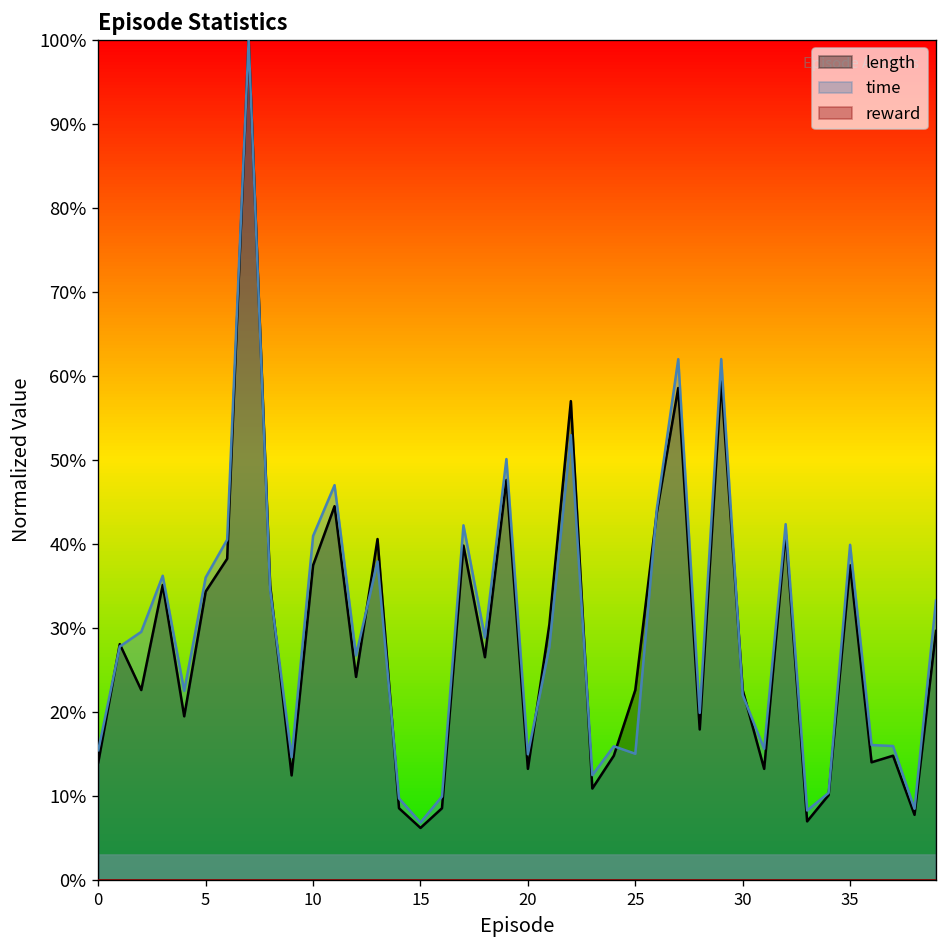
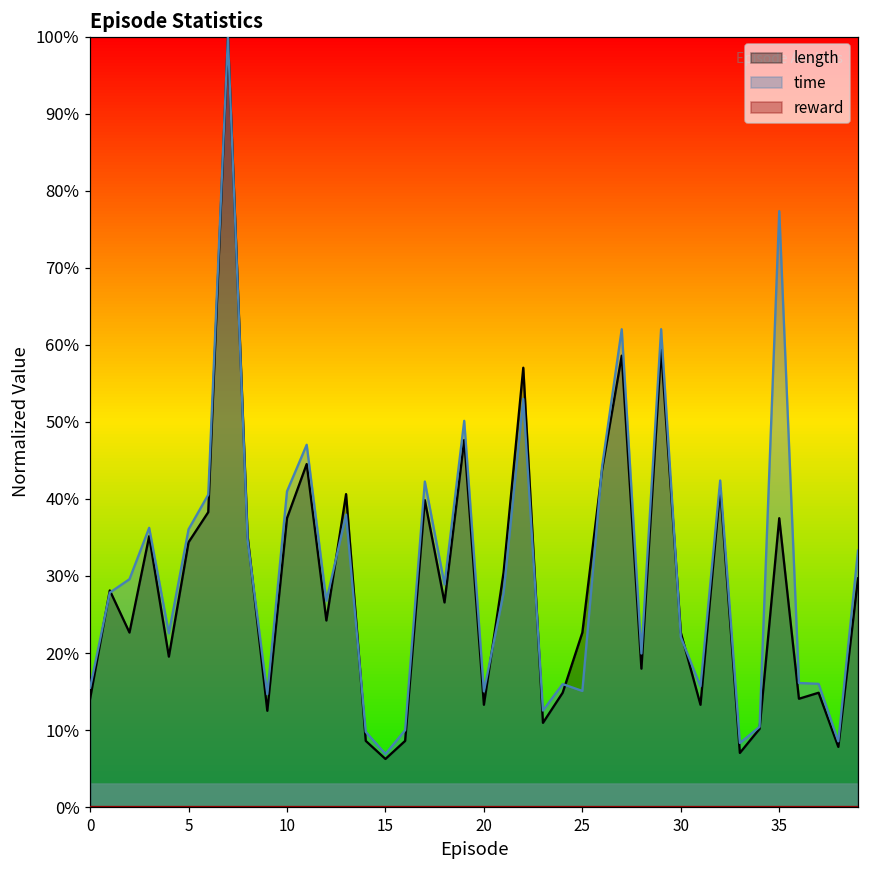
time, 35: 40% -> 77%
